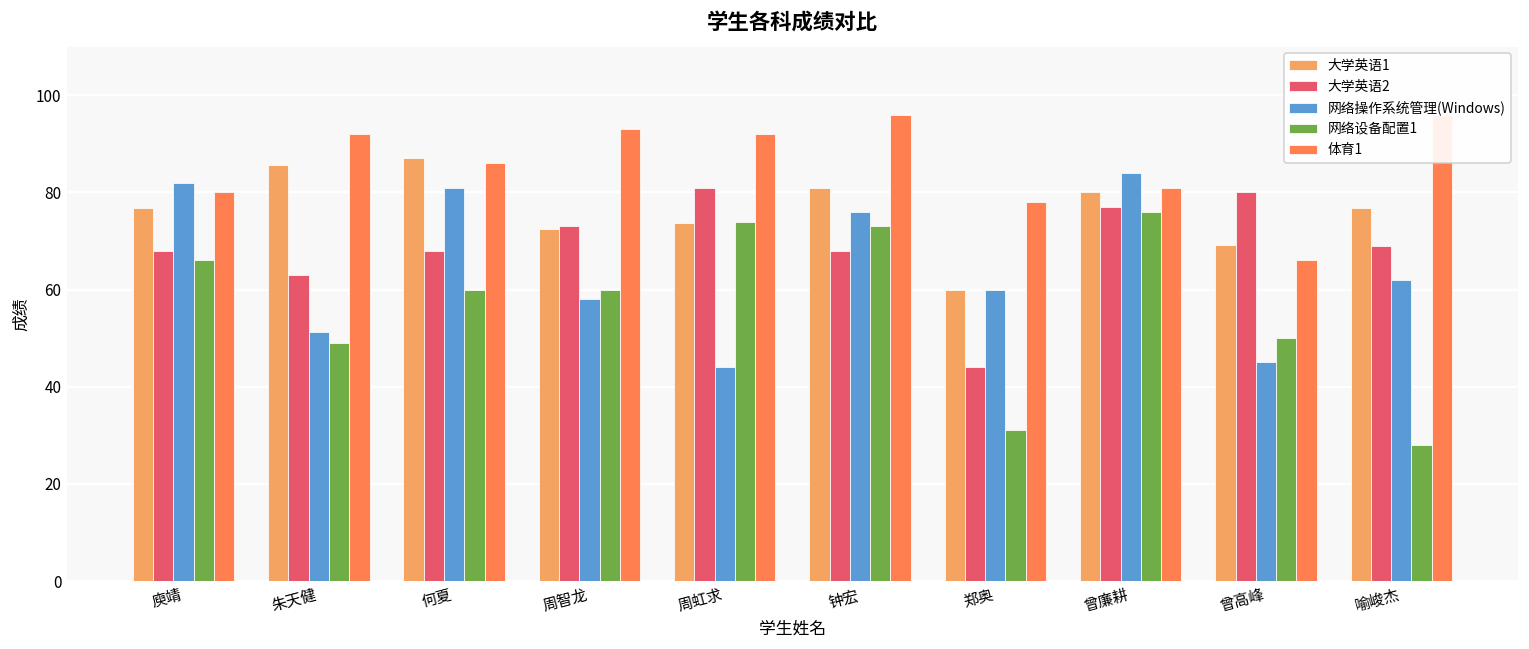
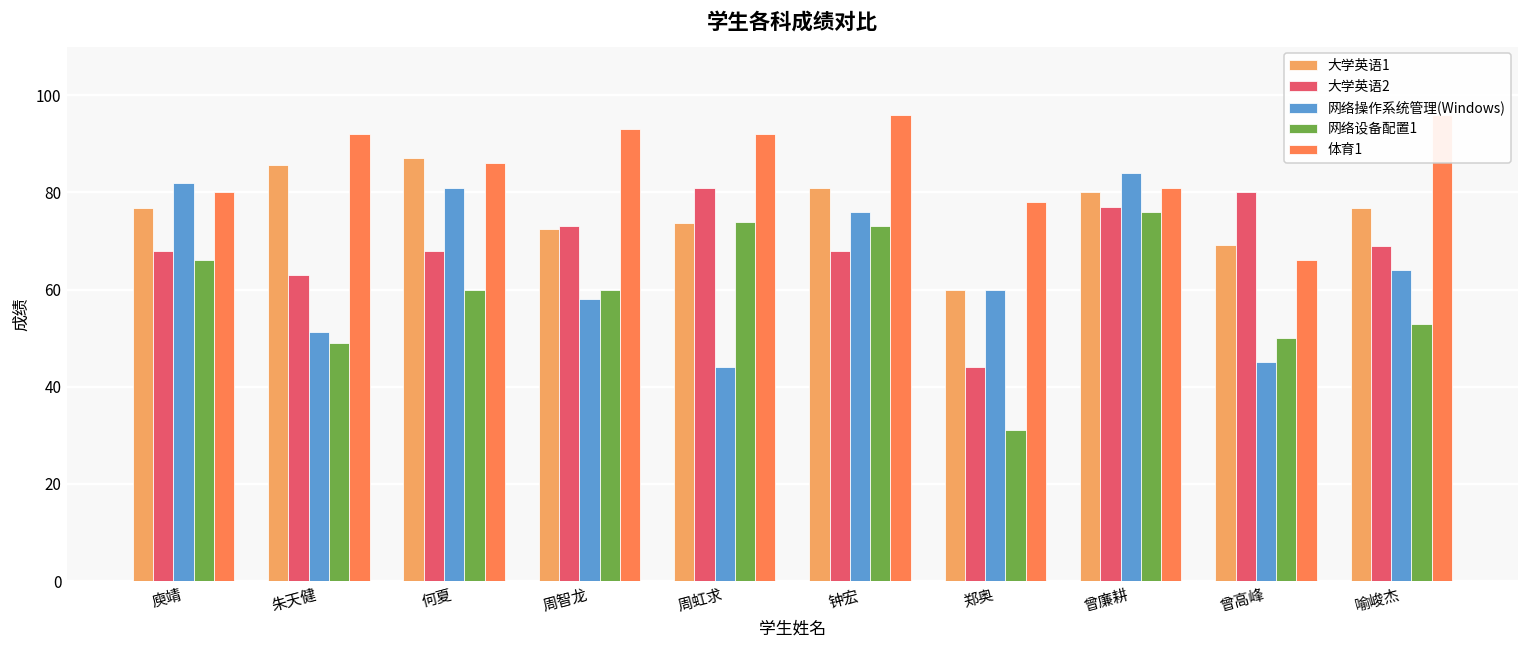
网络操作系统管理(Windows), 喻峻杰: 62 -> 64
网络设备配置1, 喻峻杰: 28 -> 53
